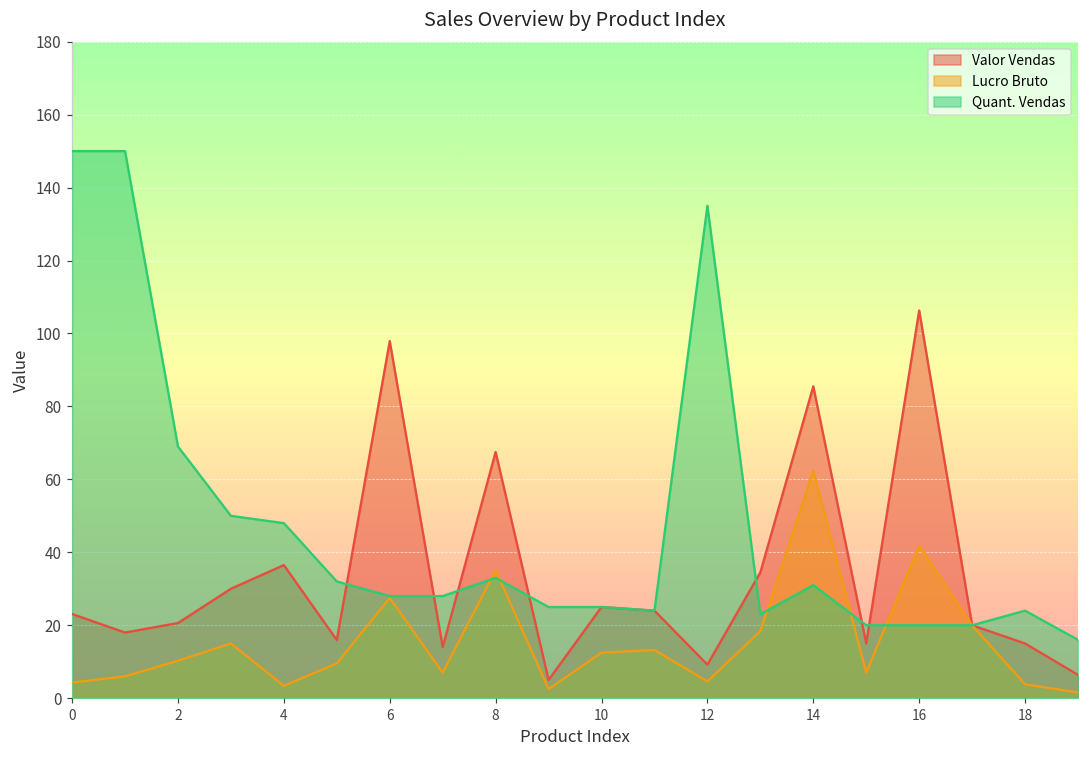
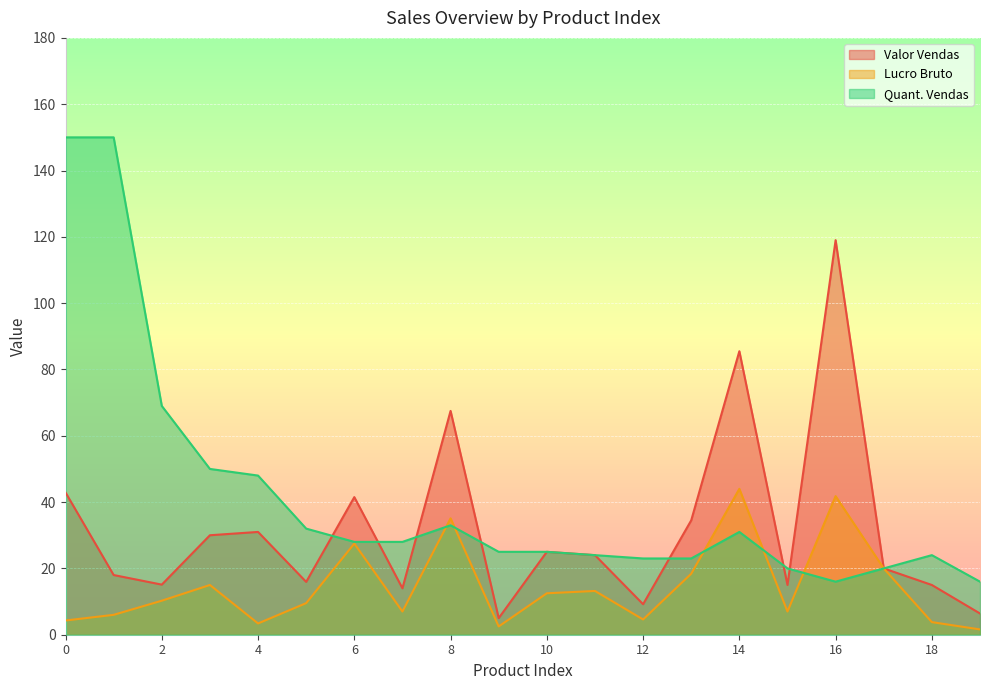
Valor Vendas, 0: 23 -> 43
Valor Vendas, 2: 21 -> 15
Valor Vendas, 4: 37 -> 31
Valor Vendas, 6: 98 -> 42
Quant. Vendas, 12: 135 -> 23
Lucro Bruto, 14: 62 -> 44
Valor Vendas, 16: 106 -> 119
Quant. Vendas, 16: 20 -> 16
